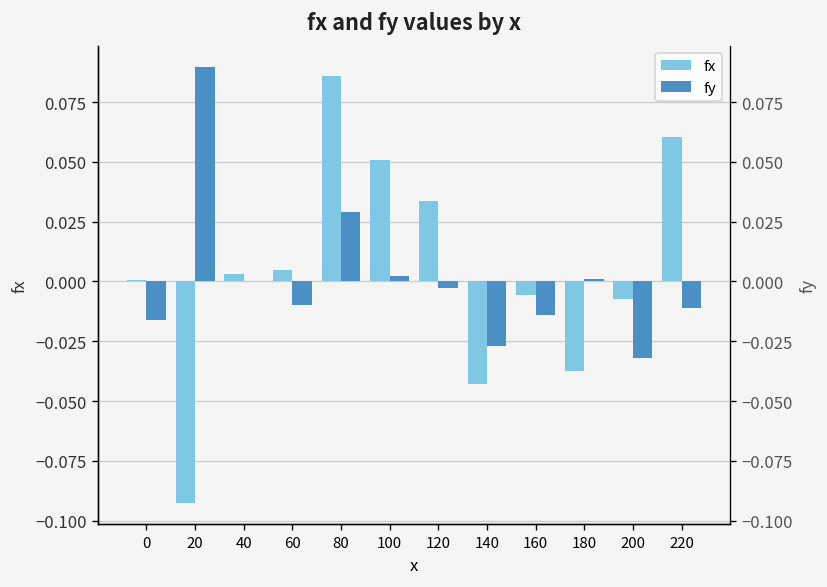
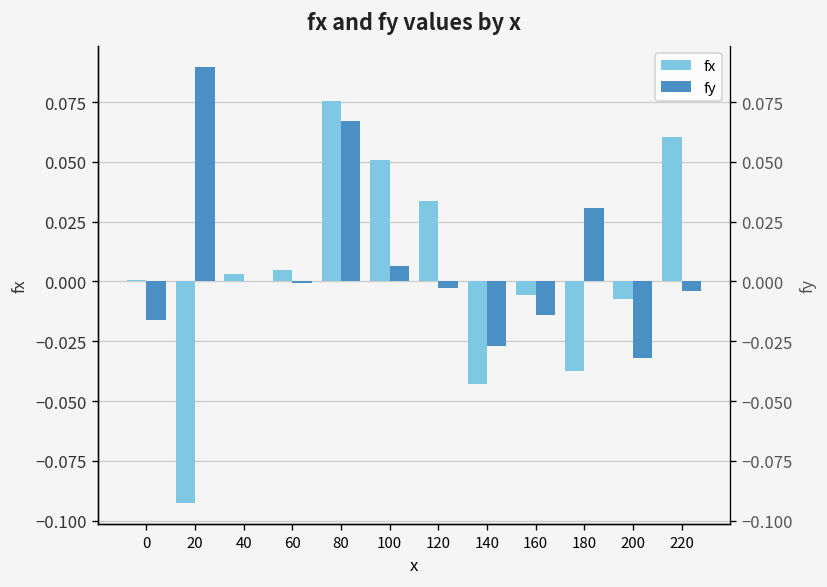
fy, 60: -0.010 -> -0.001
fx, 80: 0.086 -> 0.075
fy, 80: 0.029 -> 0.067
fy, 100: 0.002 -> 0.006
fy, 180: 0.001 -> 0.031
fy, 220: -0.011 -> -0.004
